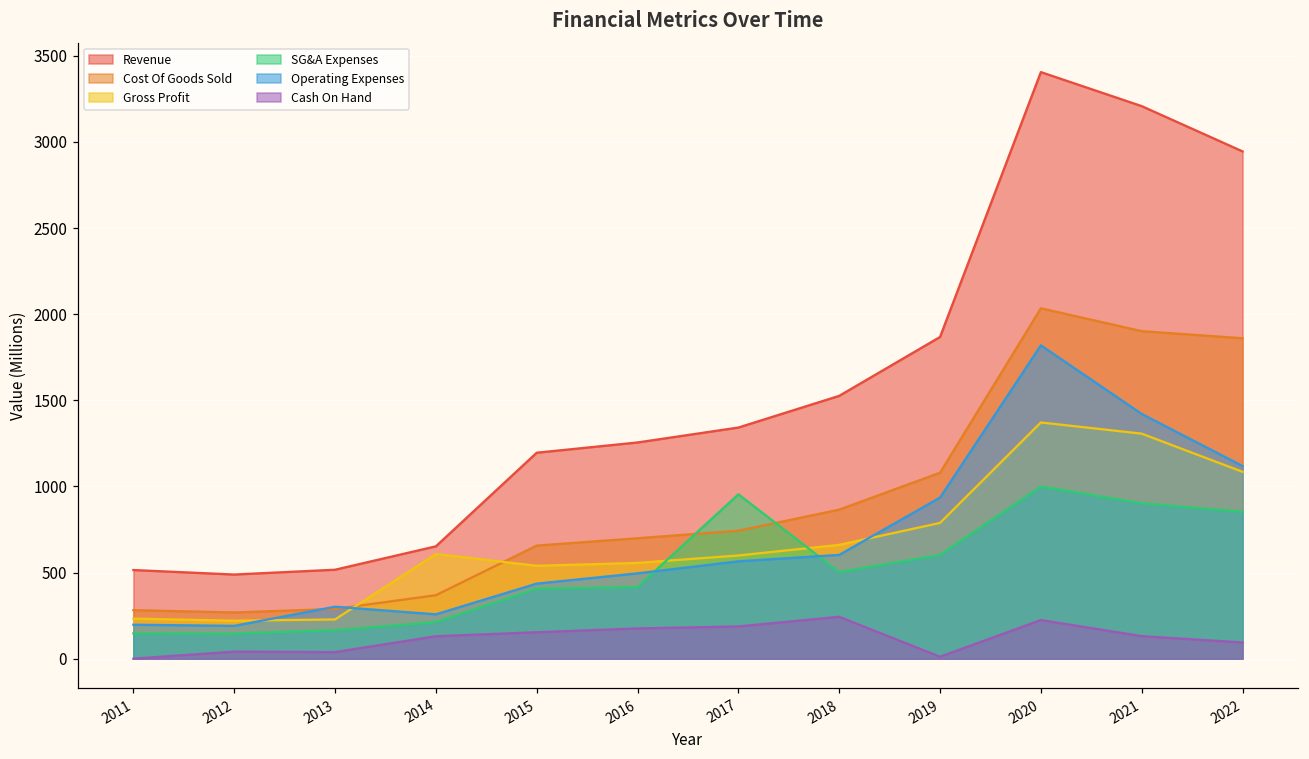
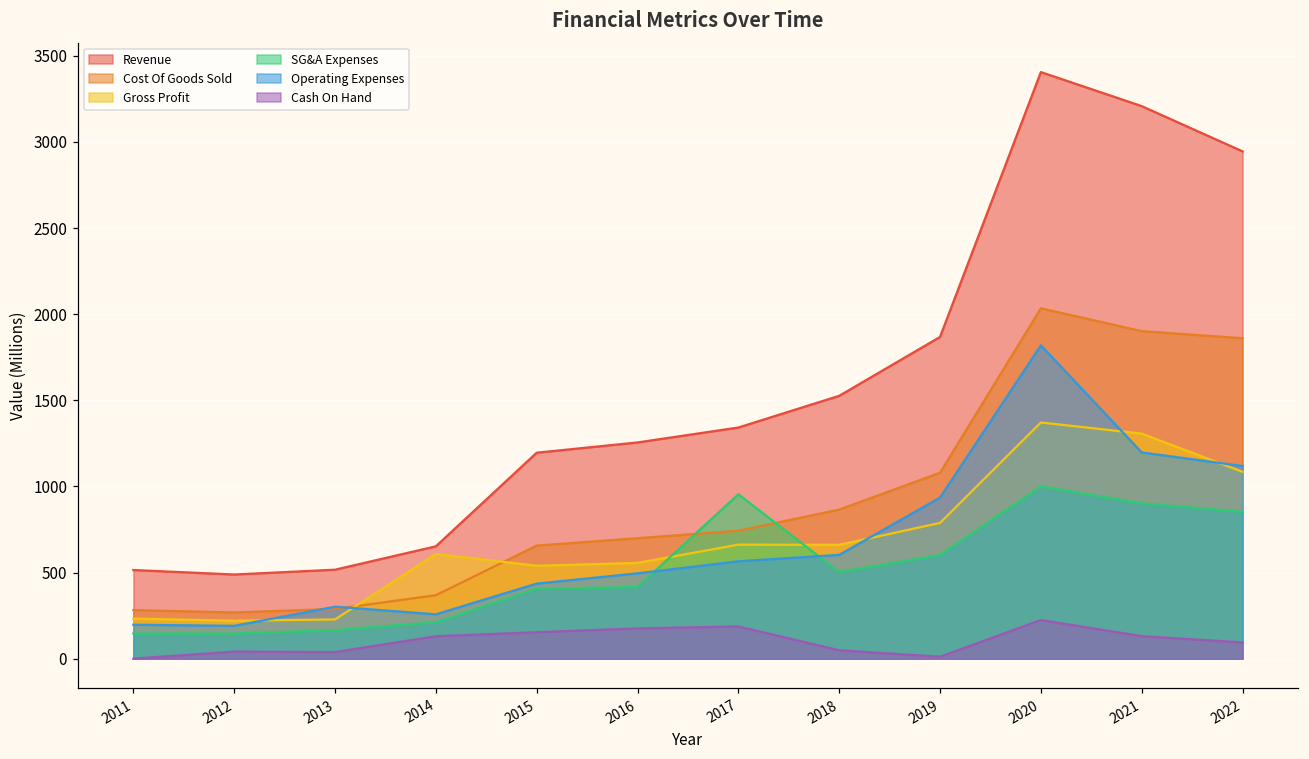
Gross Profit, 2017: 600 -> 660
Cash On Hand, 2018: 240 -> 50
Operating Expenses, 2021: 1420 -> 1200
